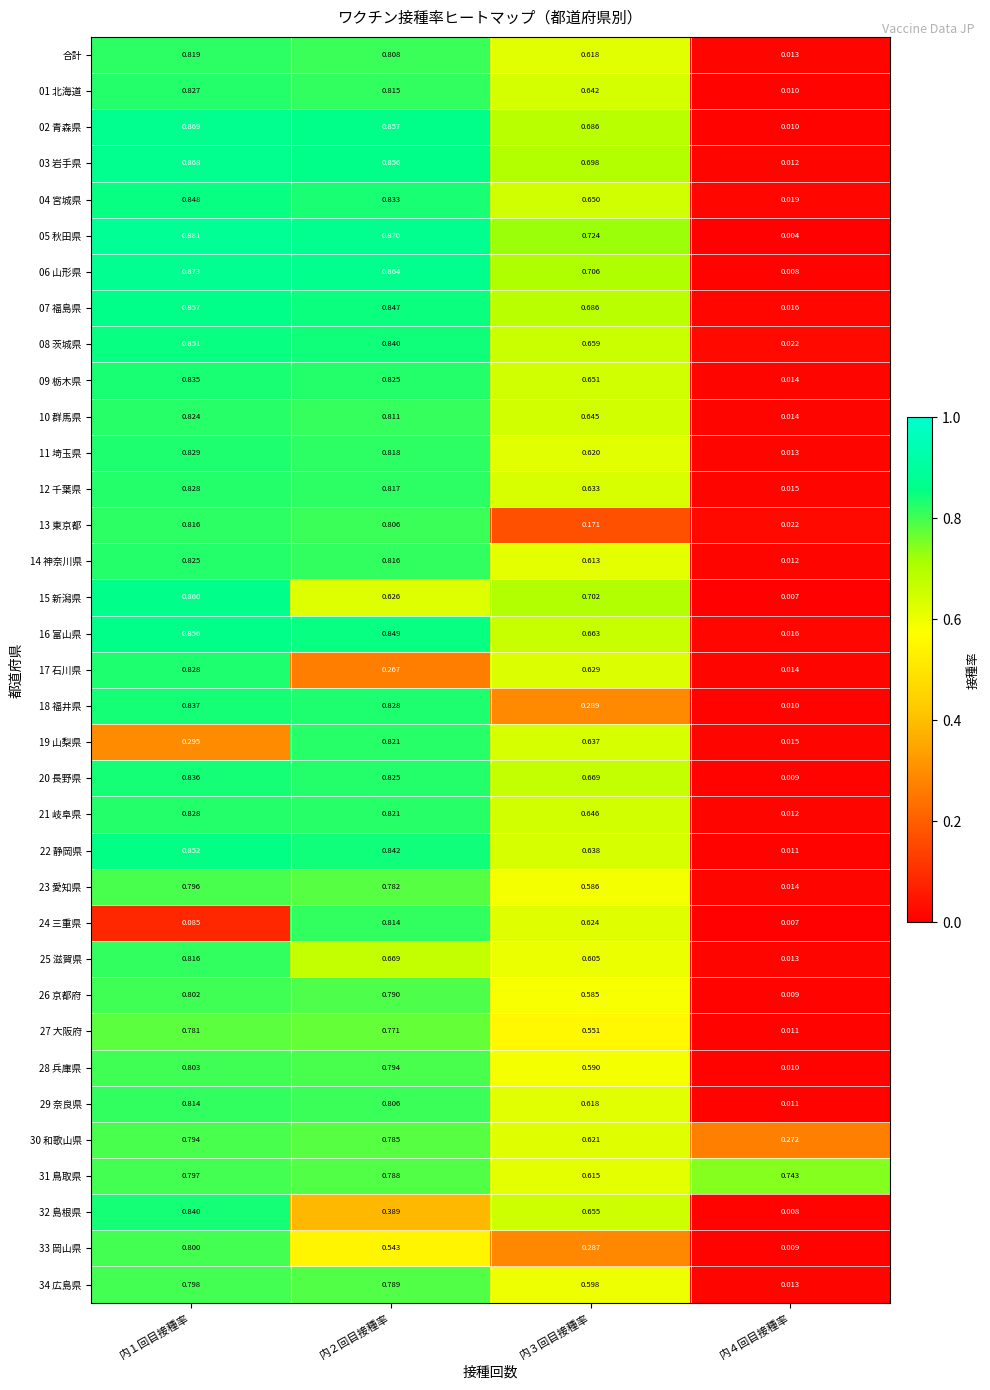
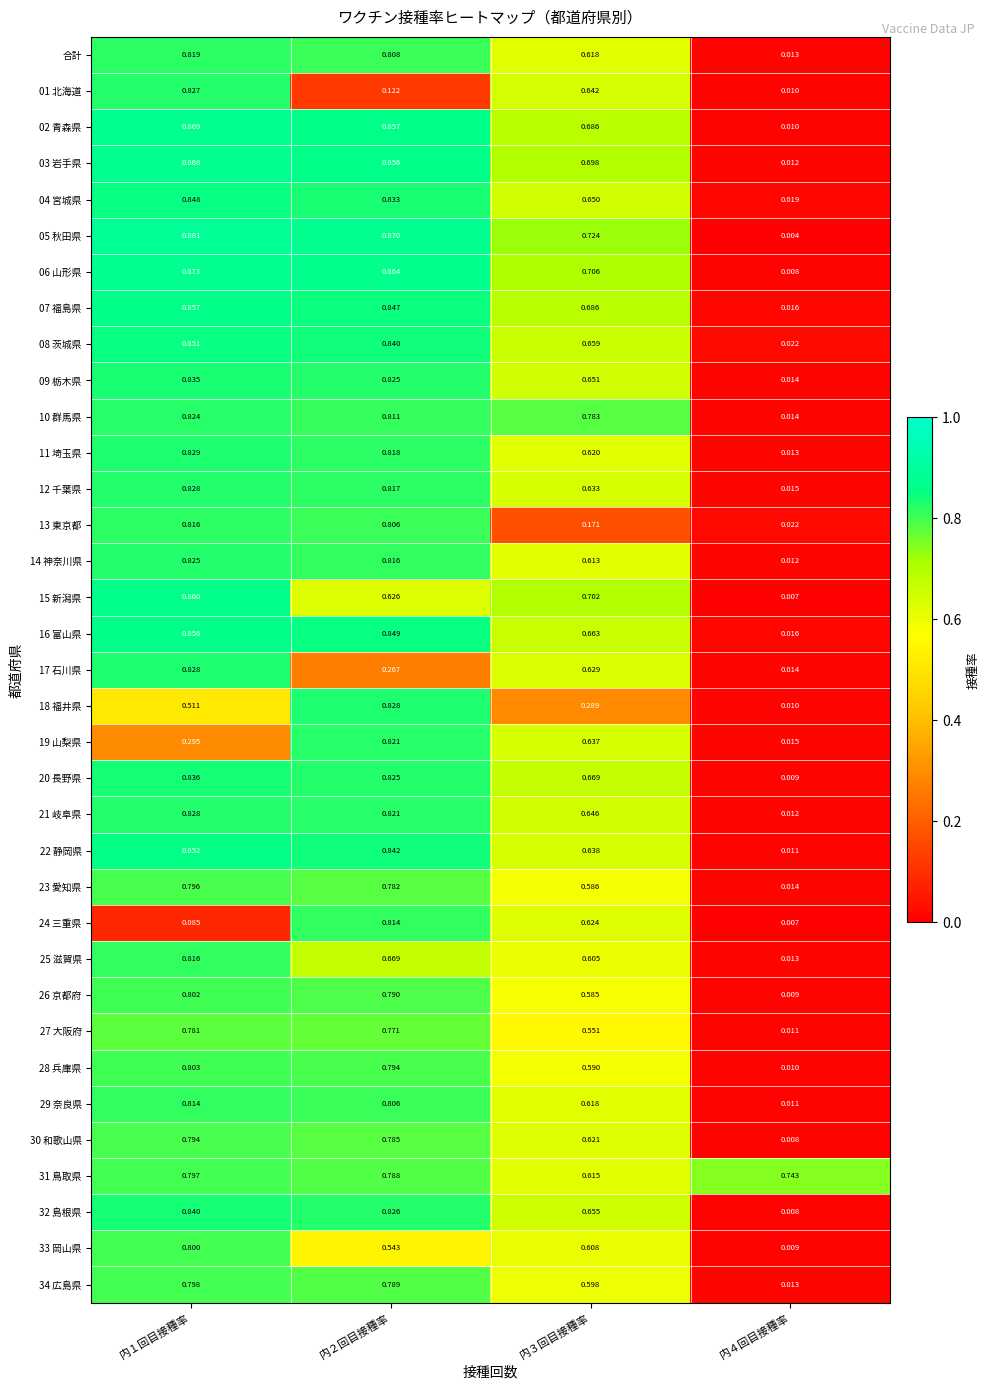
01 北海道, 内２回目接種率: 0.815 -> 0.122
10 群馬県, 内３回目接種率: 0.645 -> 0.783
18 福井県, 内１回目接種率: 0.837 -> 0.511
30 和歌山県, 内４回目接種率: 0.272 -> 0.008
32 島根県, 内２回目接種率: 0.389 -> 0.826
33 岡山県, 内３回目接種率: 0.287 -> 0.608
